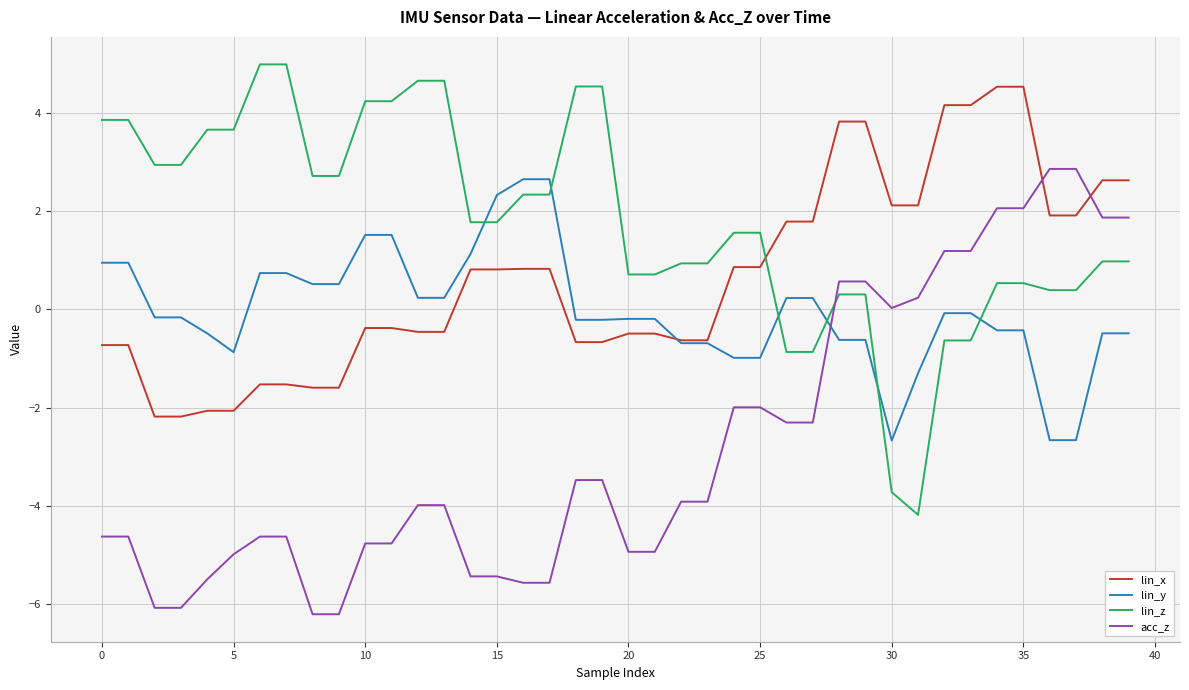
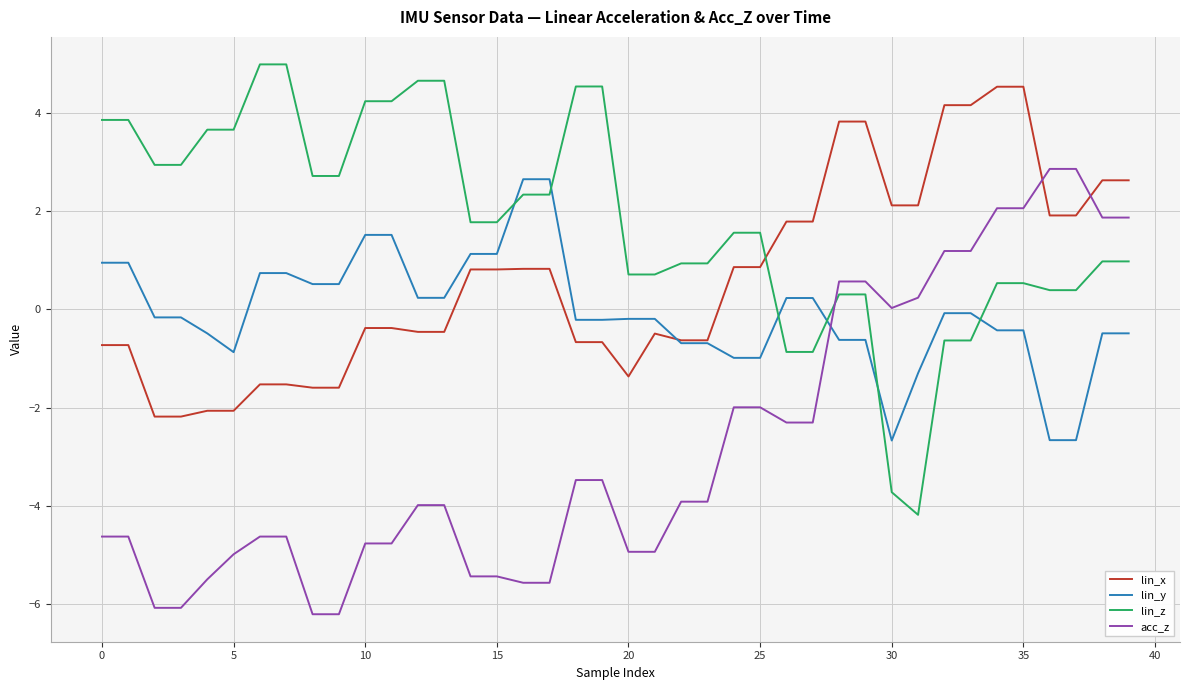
lin_y, 15: 2.3 -> 1.1
lin_x, 20: -0.5 -> -1.4
